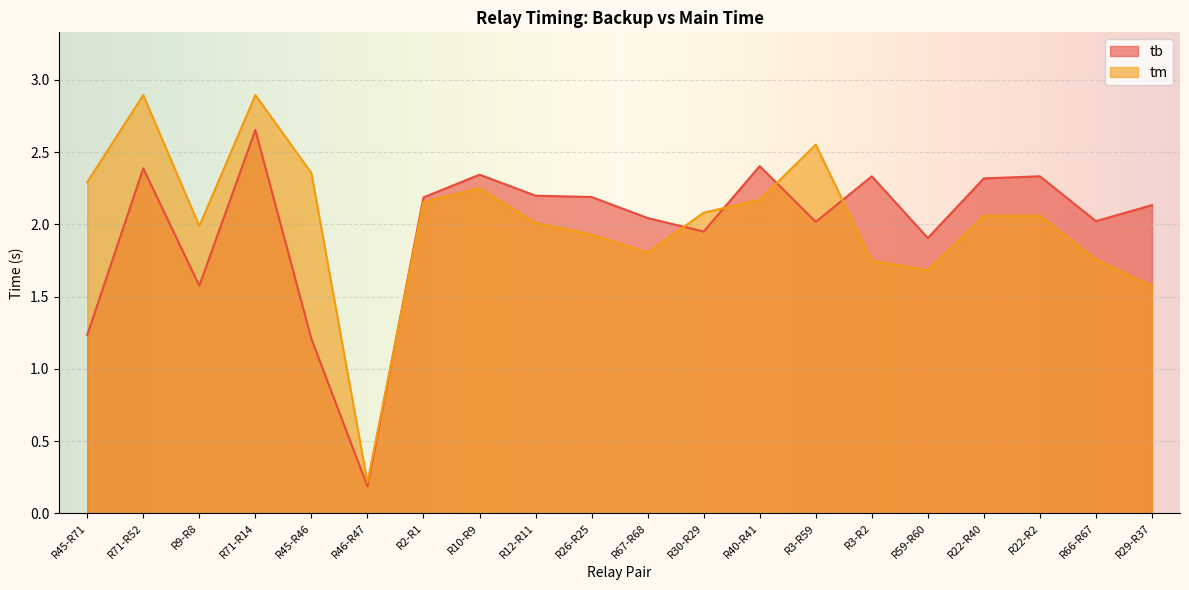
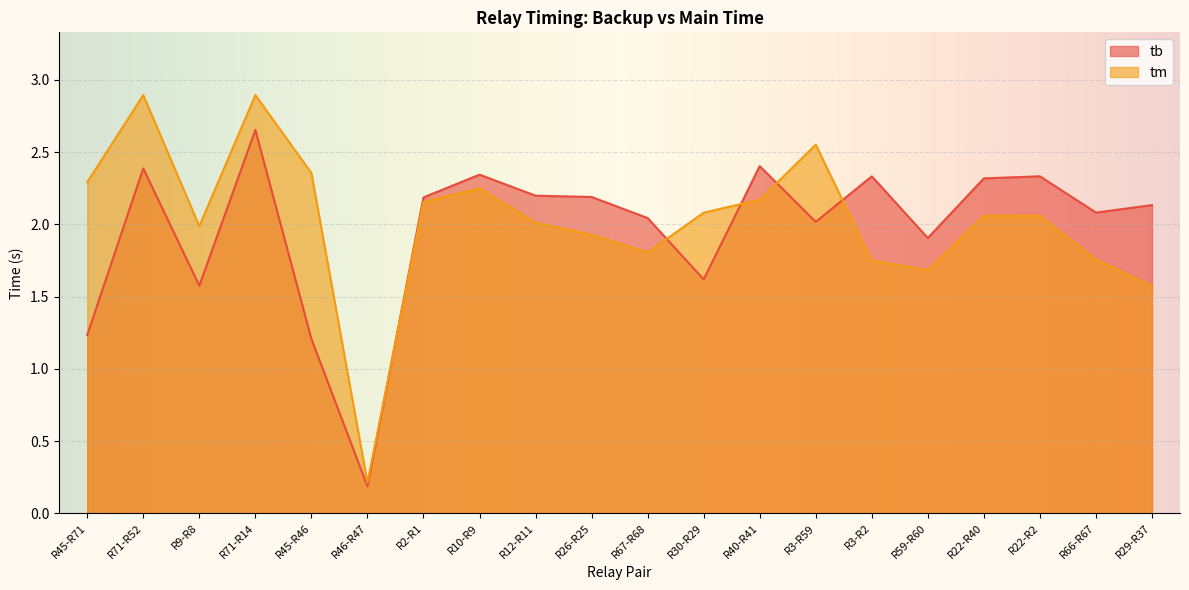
tb, R30-R29: 1.95 -> 1.62
tb, R66-R67: 2.02 -> 2.08
